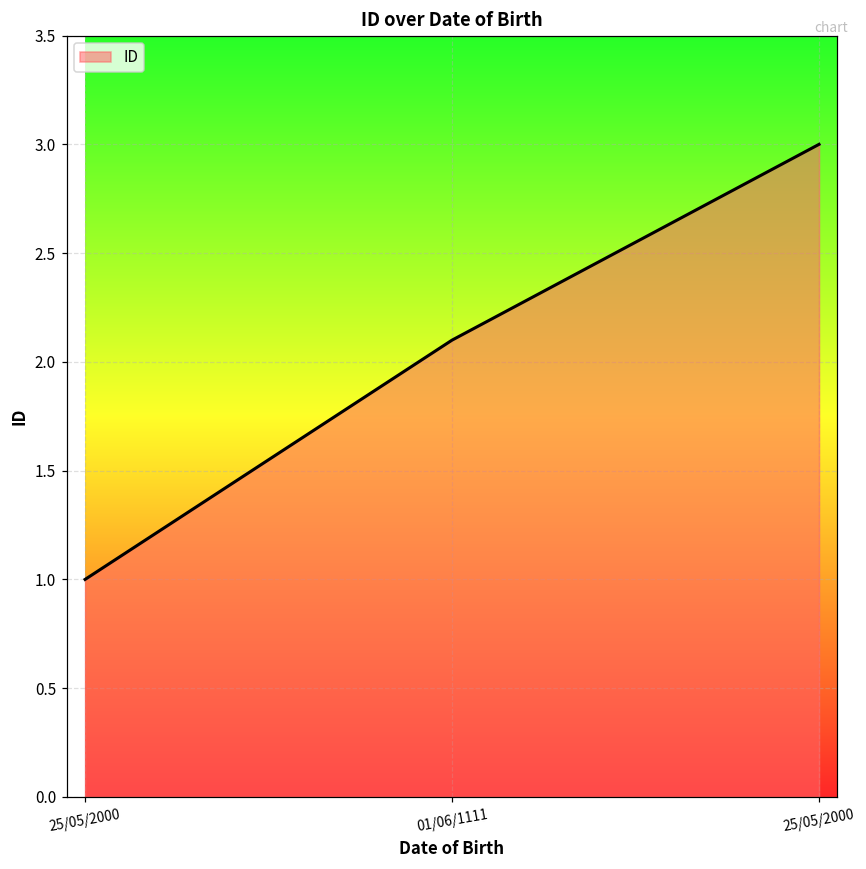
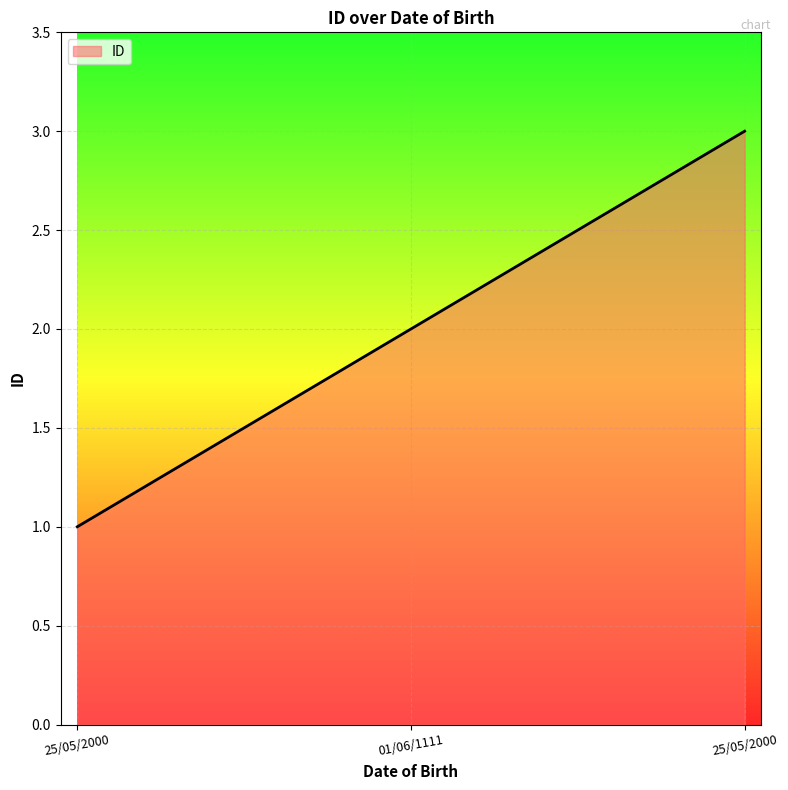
01/06/1111: 2.1 -> 2.0
